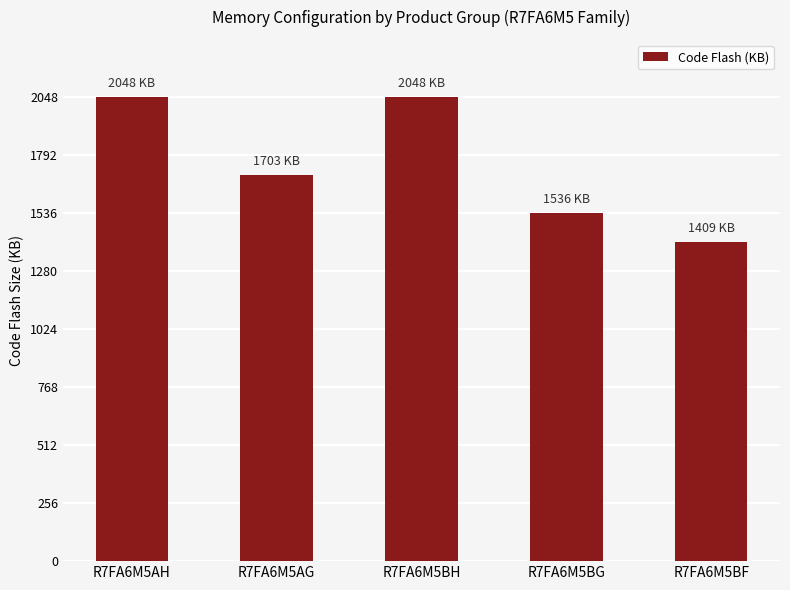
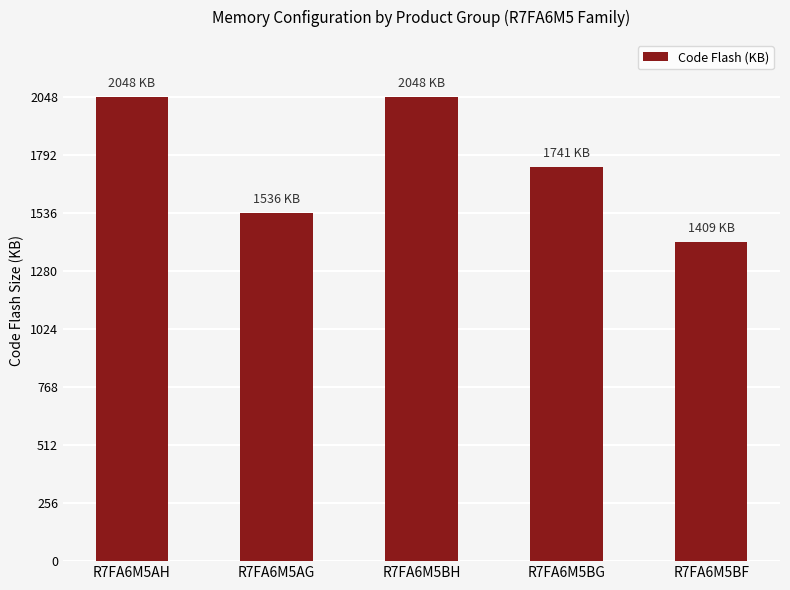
R7FA6M5AG: 1703 -> 1536
R7FA6M5BG: 1536 -> 1741
